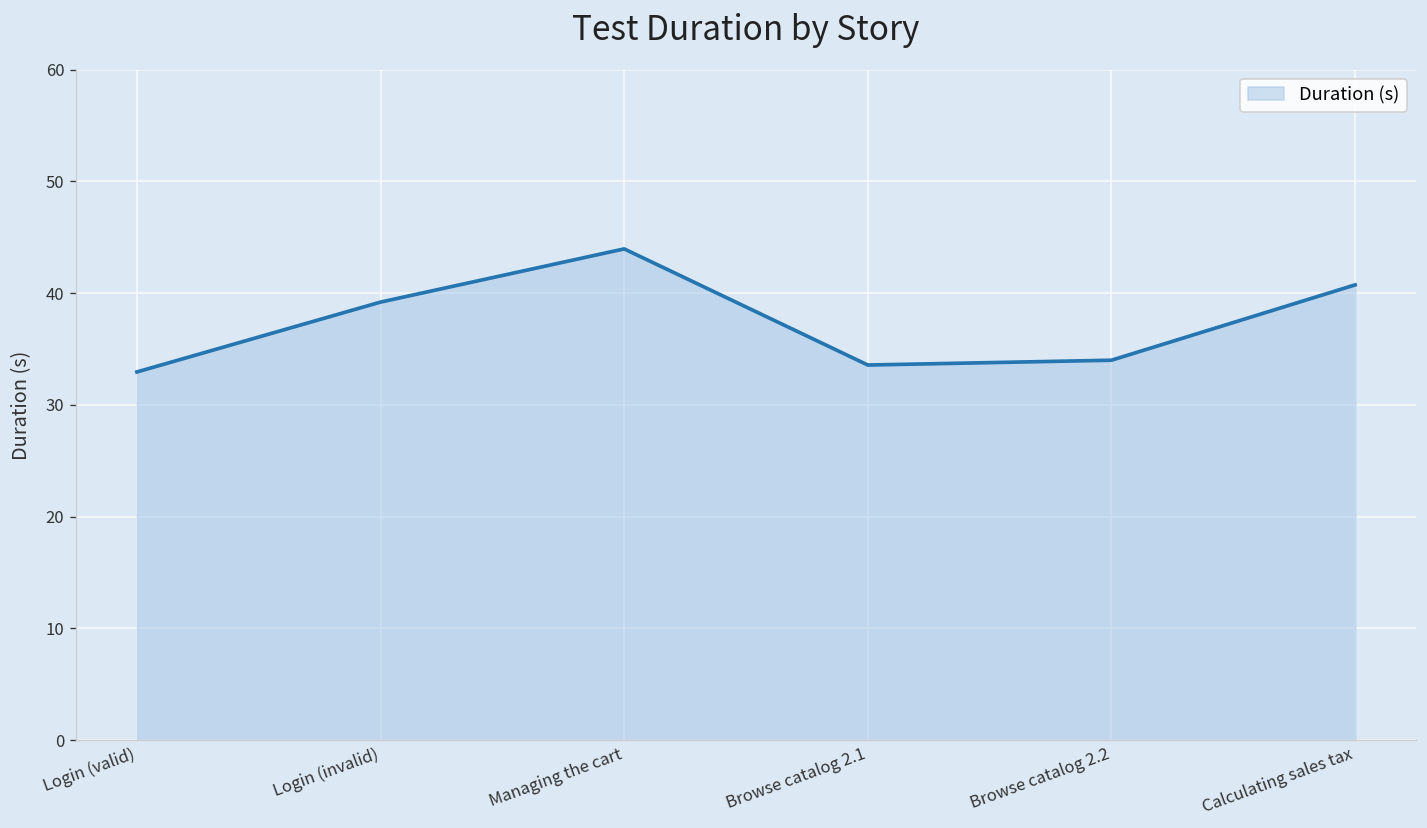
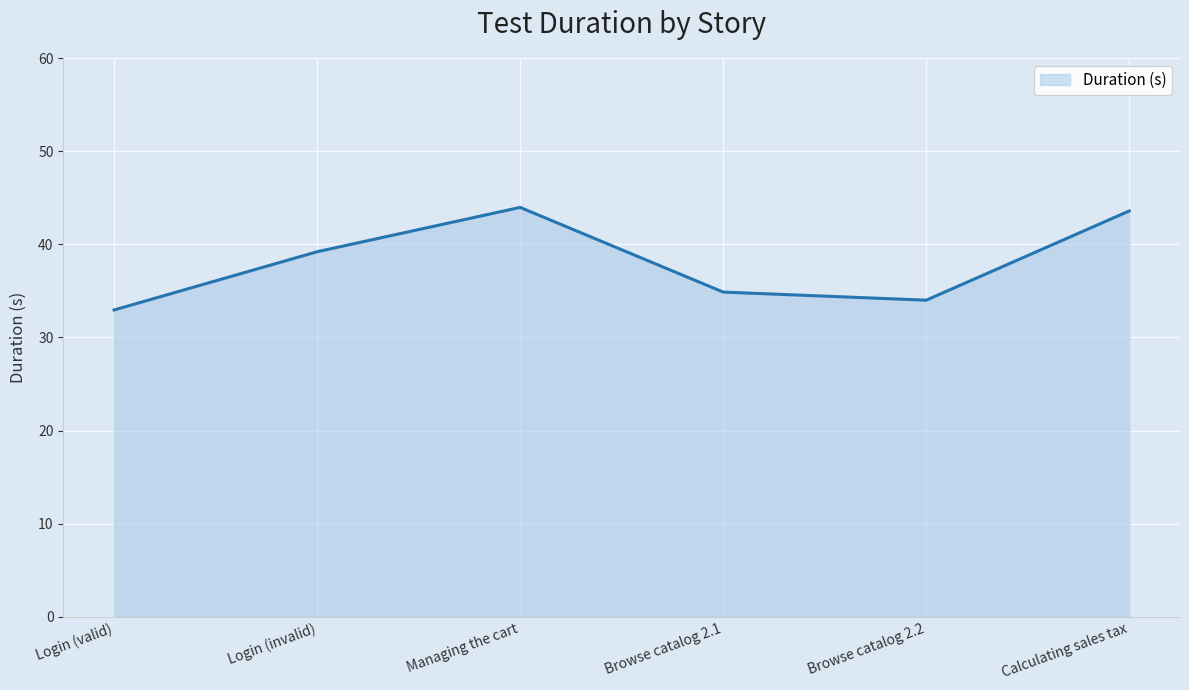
Browse catalog 2.1: 34 -> 35
Calculating sales tax: 41 -> 44
